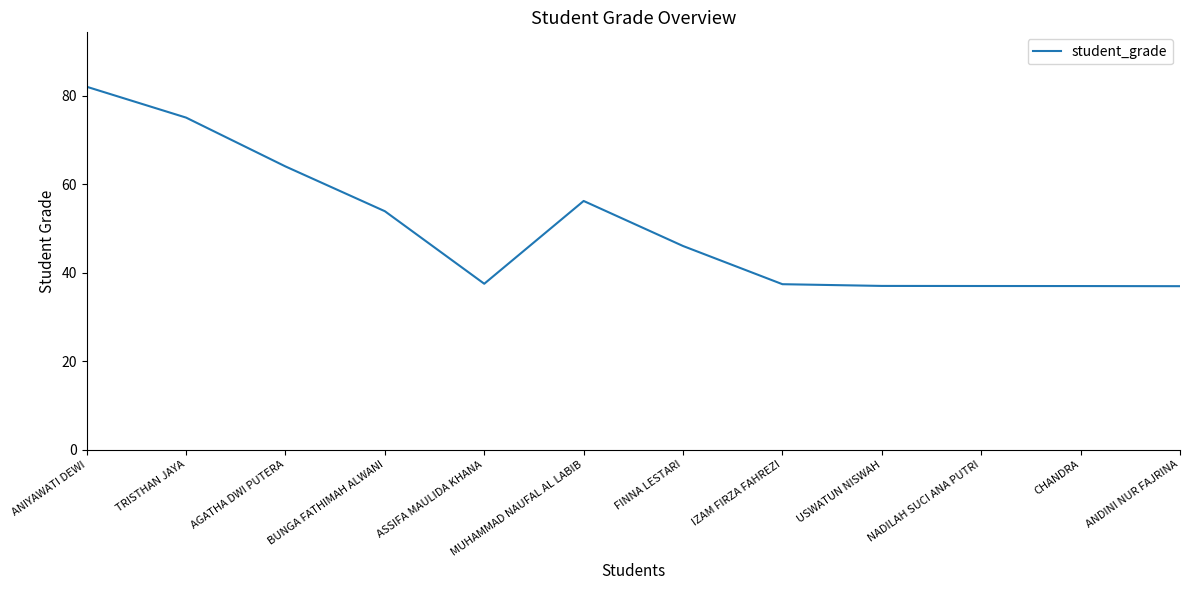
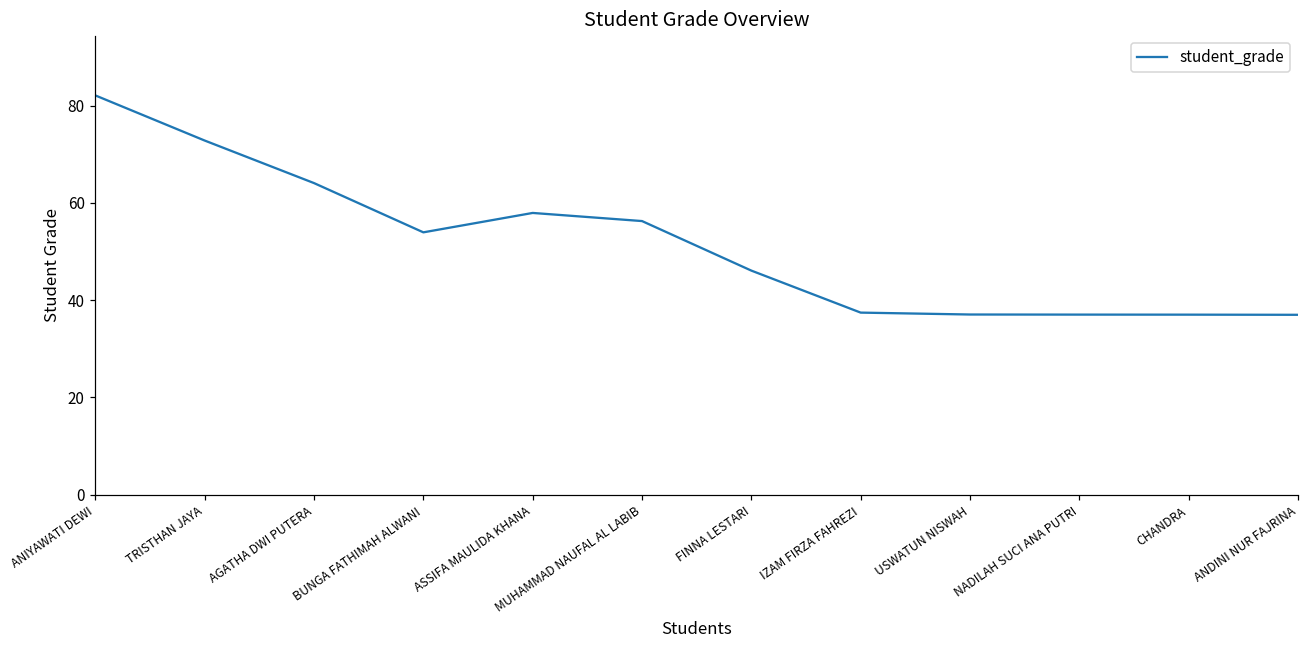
TRISTHAN JAYA: 75 -> 73
ASSIFA MAULIDA KHANA: 38 -> 58
